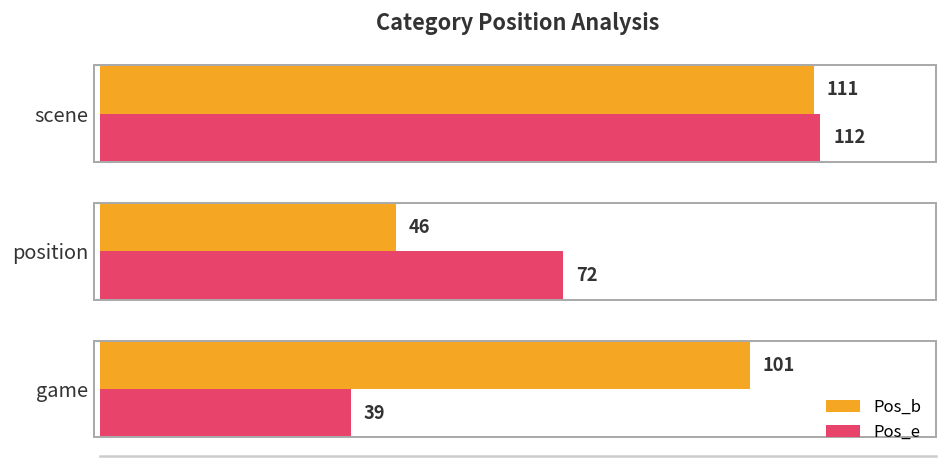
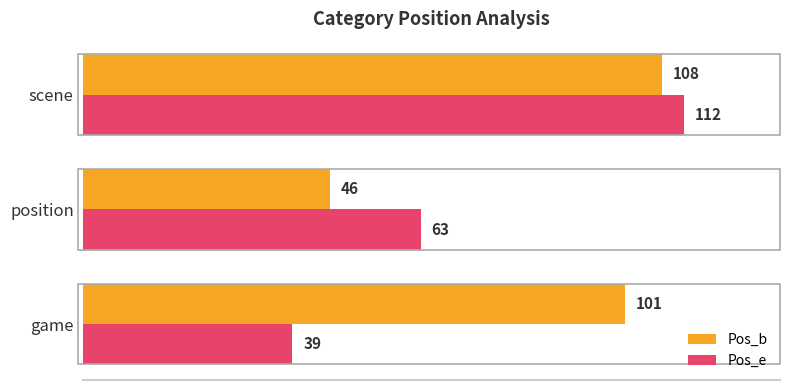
Pos_b, scene: 111 -> 108
Pos_e, position: 72 -> 63
